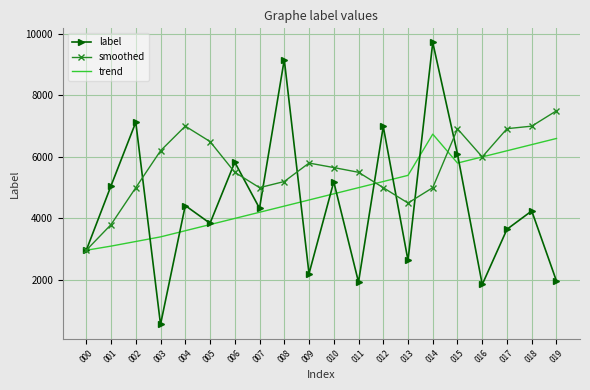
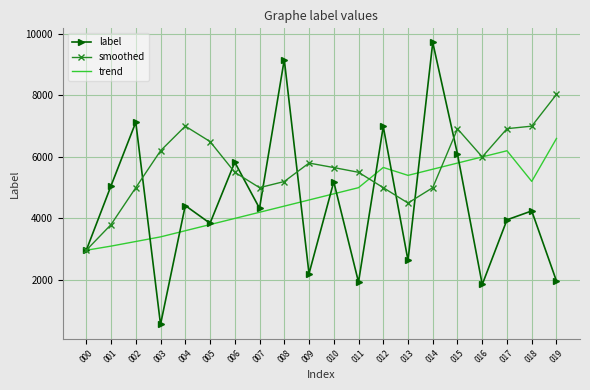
trend, 012: 5200 -> 5700
trend, 014: 6700 -> 5600
label, 017: 3600 -> 4000
trend, 018: 6400 -> 5200
smoothed, 019: 7500 -> 8000
